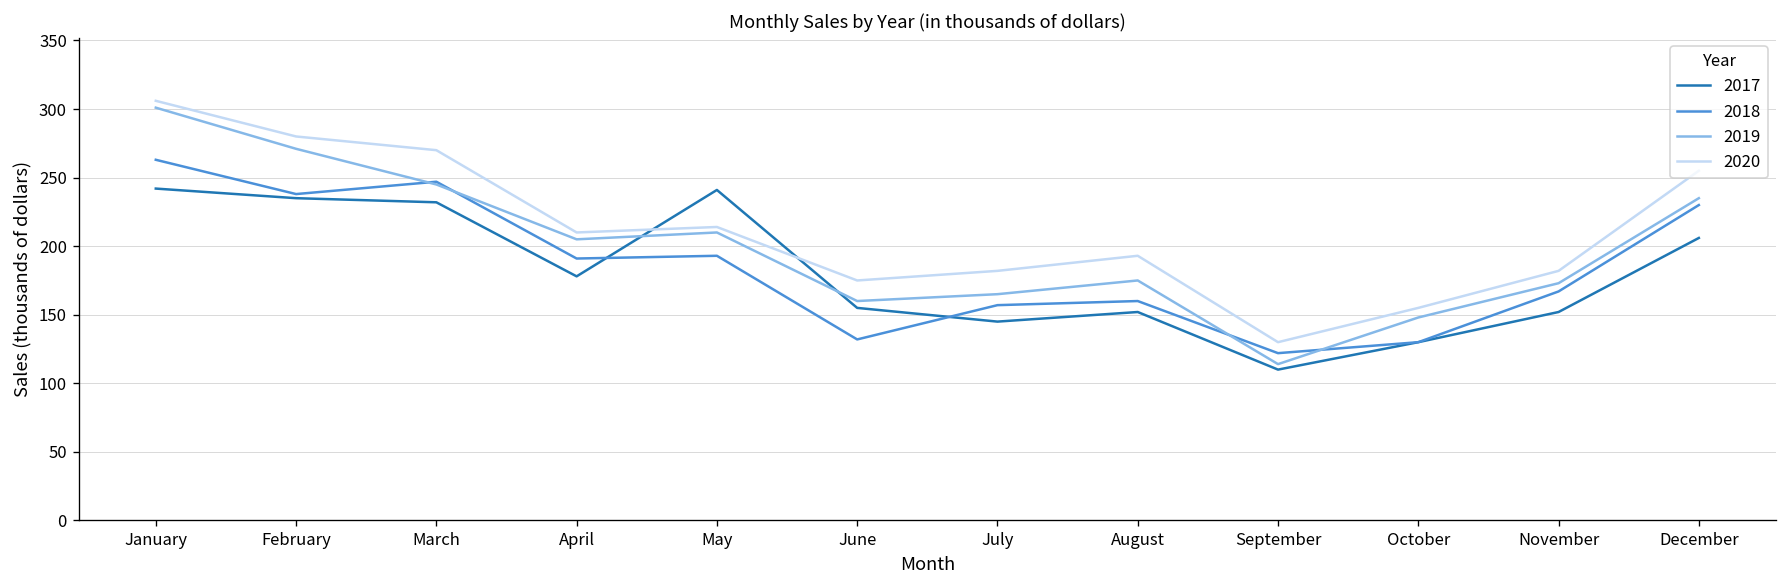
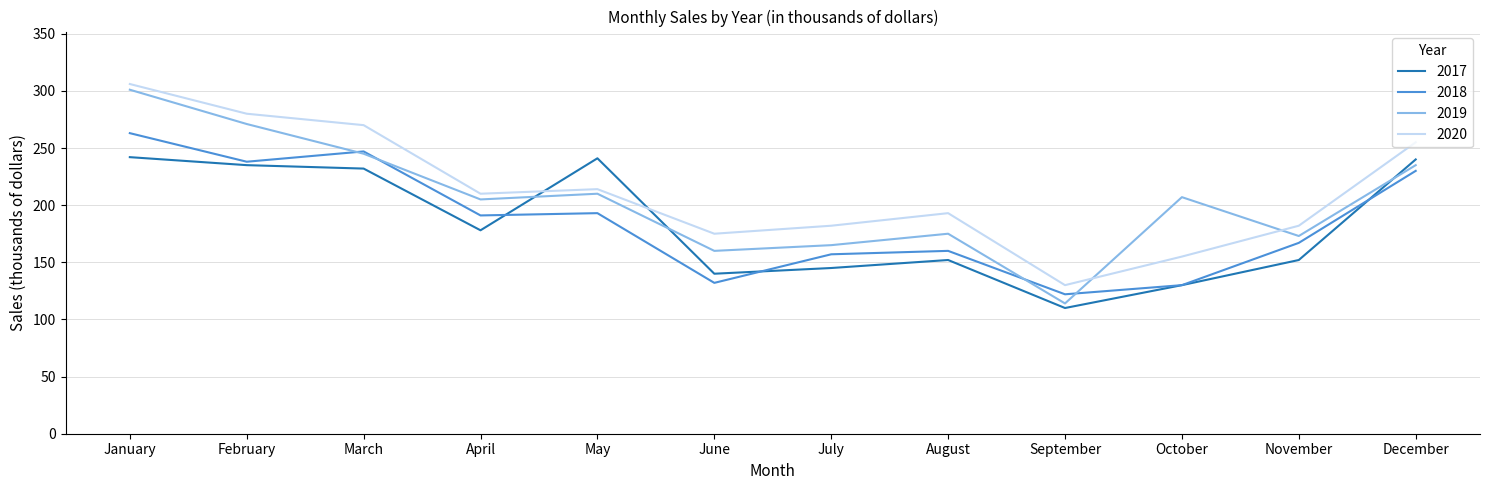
2017, June: 155 -> 140
2019, October: 148 -> 207
2017, December: 206 -> 240
